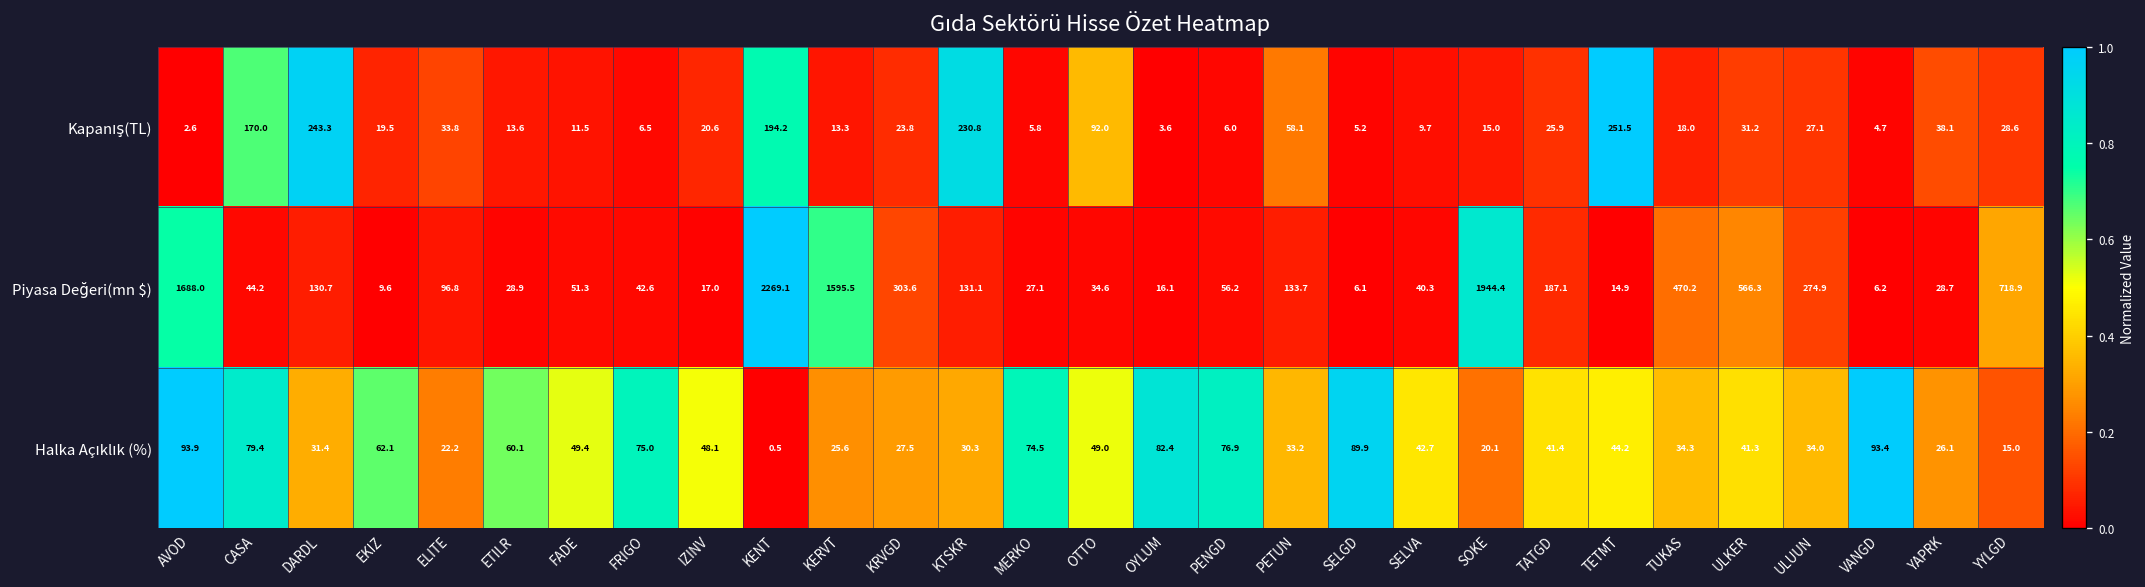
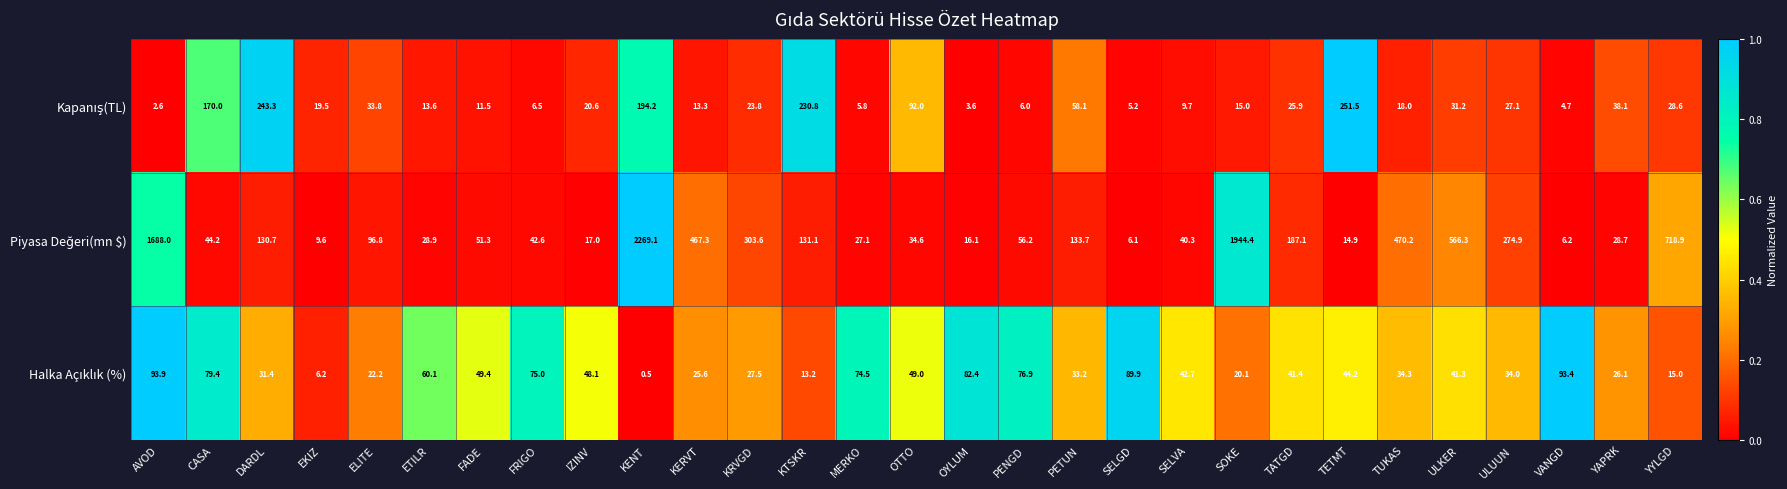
Piyasa Değeri(mn $), KERVT: 1595.5 -> 467.3
Halka Açıklık (%), EKIZ: 62.1 -> 6.2
Halka Açıklık (%), KTSKR: 30.3 -> 13.2
